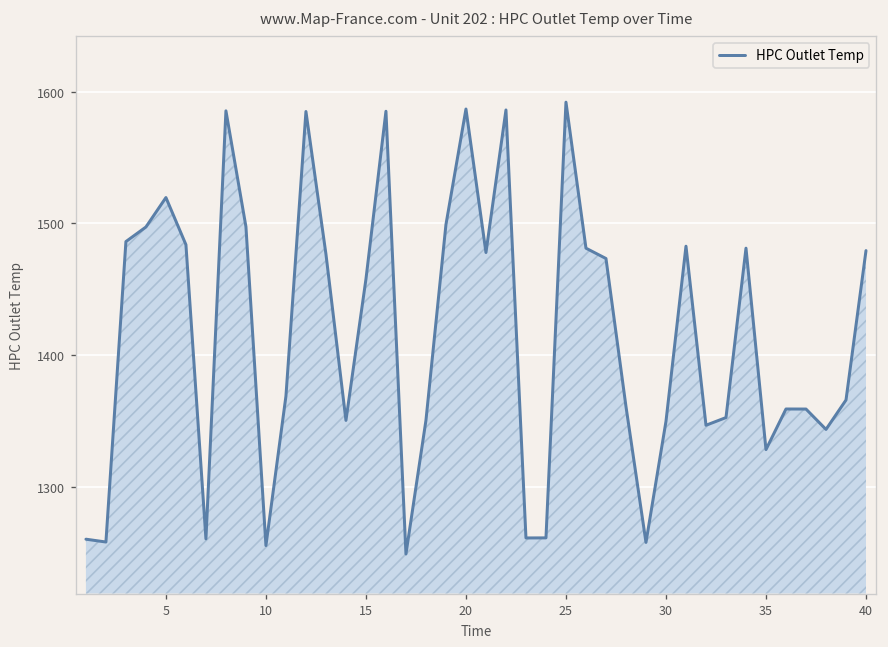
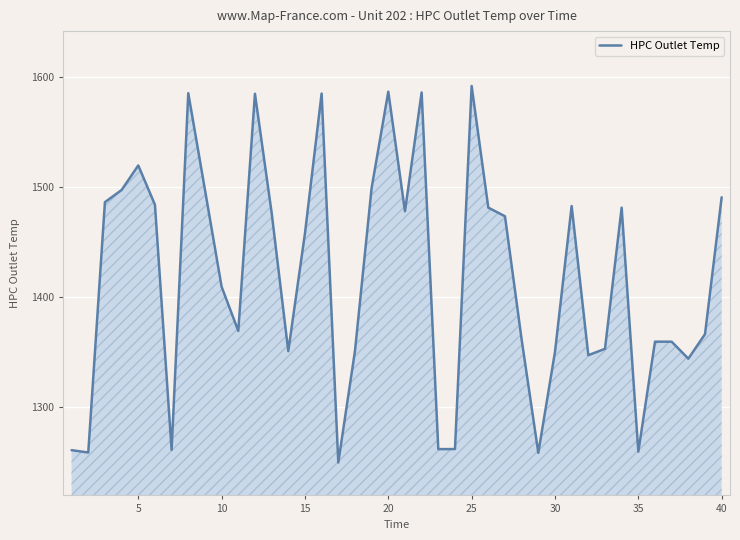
10: 1255 -> 1409
35: 1328 -> 1259
40: 1479 -> 1491
